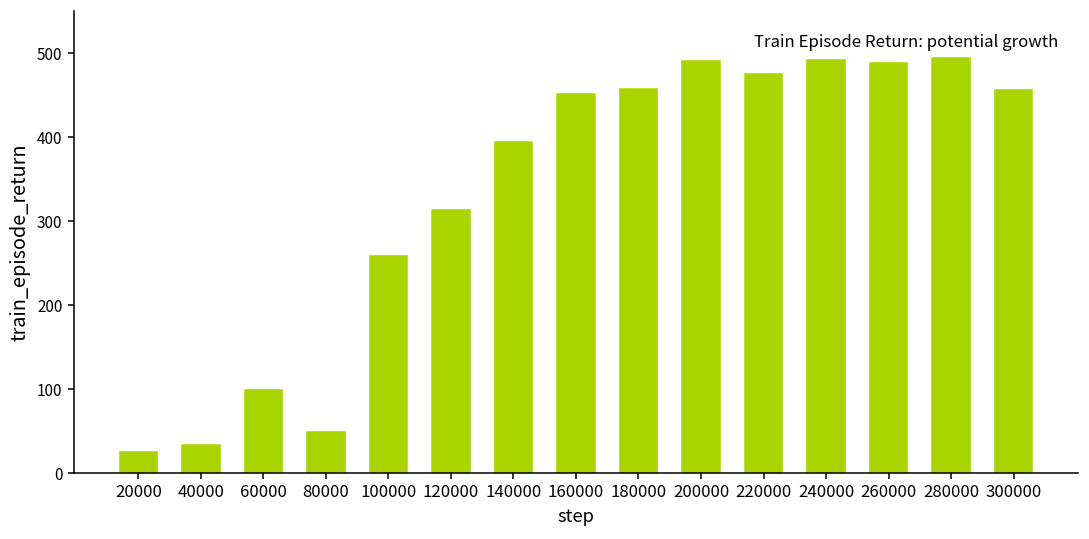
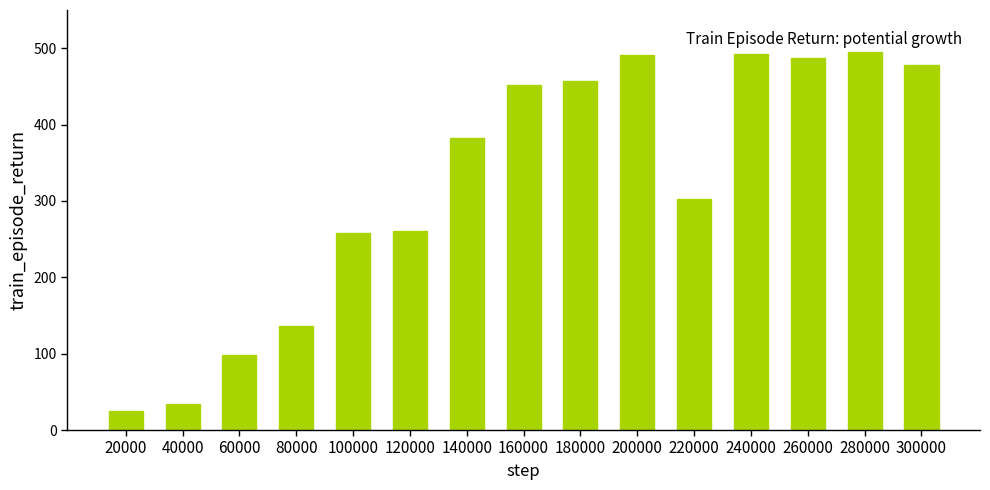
80000: 50 -> 140
120000: 310 -> 260
140000: 390 -> 380
220000: 480 -> 300
300000: 460 -> 480
